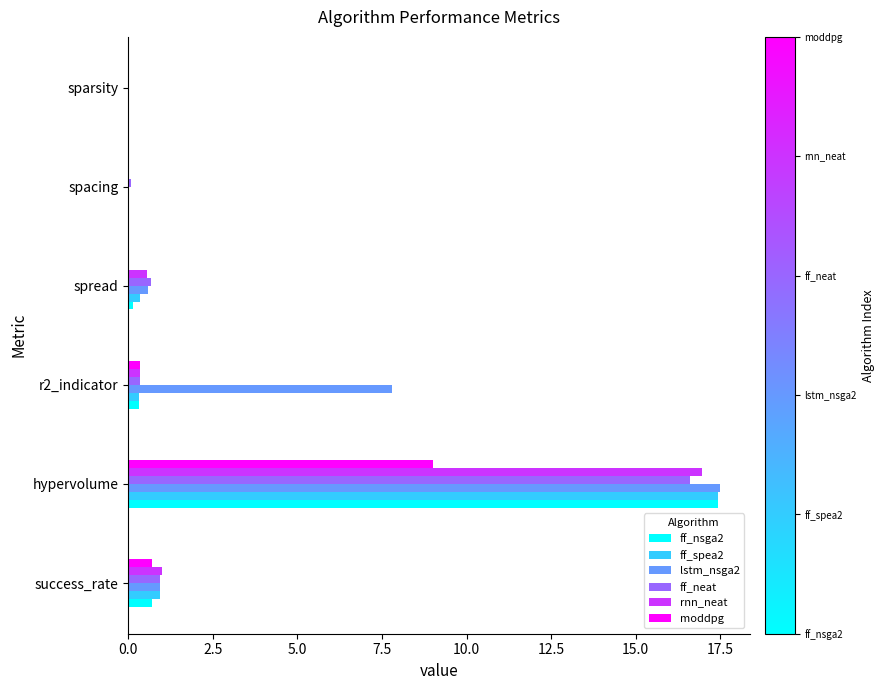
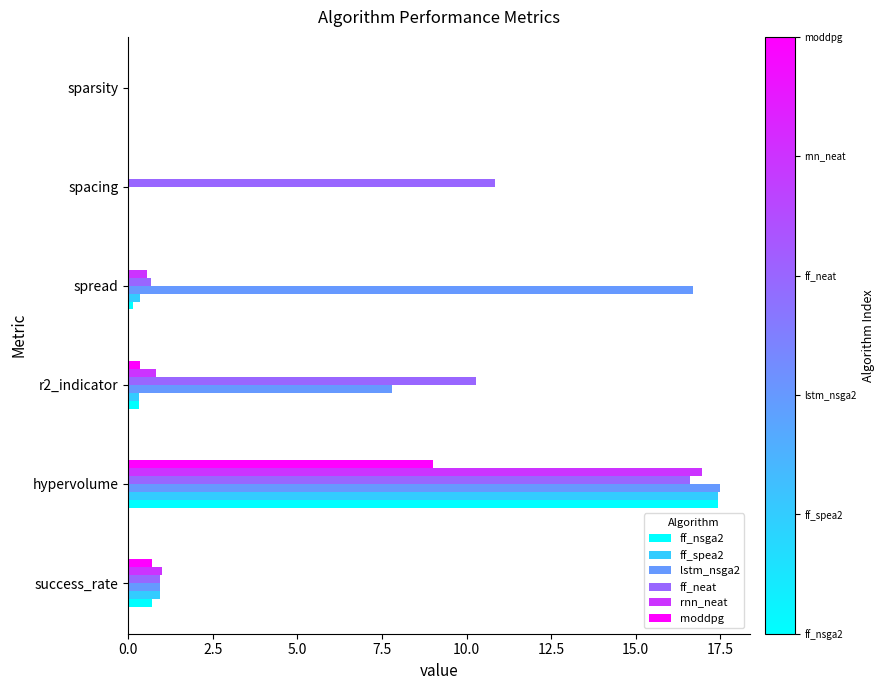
ff_neat, spacing: 0.1 -> 10.9
lstm_nsga2, spread: 0.6 -> 16.7
rnn_neat, r2_indicator: 0.3 -> 0.8
ff_neat, r2_indicator: 0.4 -> 10.3
